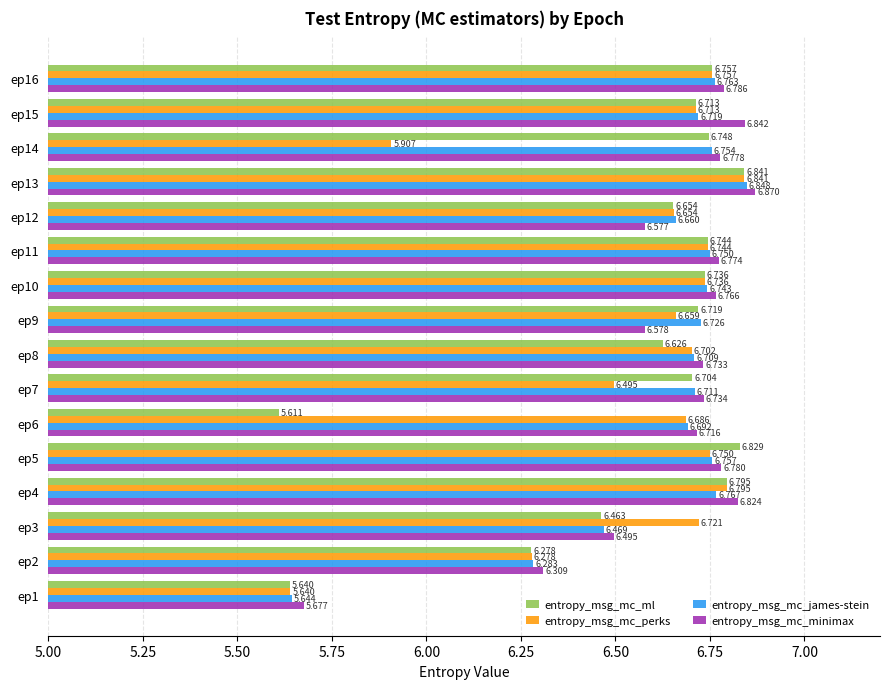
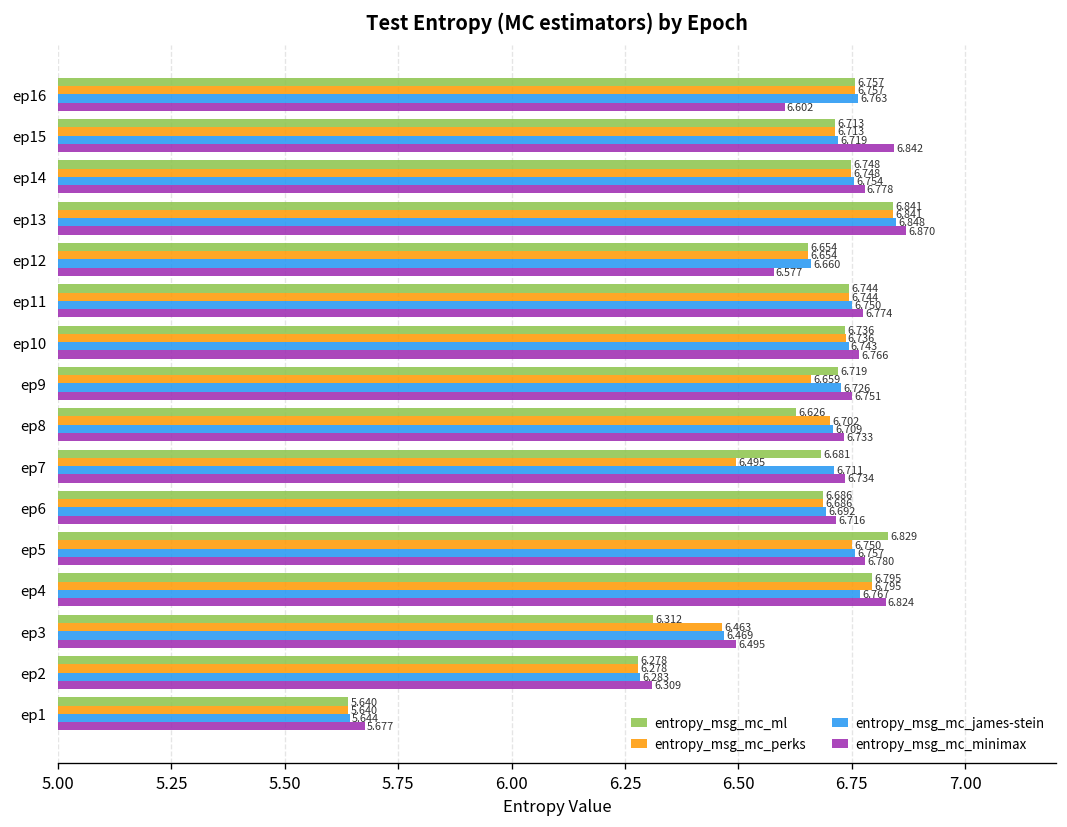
entropy_msg_mc_minimax, ep16: 6.786 -> 6.602
entropy_msg_mc_perks, ep14: 5.907 -> 6.748
entropy_msg_mc_minimax, ep9: 6.578 -> 6.751
entropy_msg_mc_ml, ep7: 6.704 -> 6.681
entropy_msg_mc_ml, ep6: 5.611 -> 6.686
entropy_msg_mc_ml, ep3: 6.463 -> 6.312
entropy_msg_mc_perks, ep3: 6.721 -> 6.463
